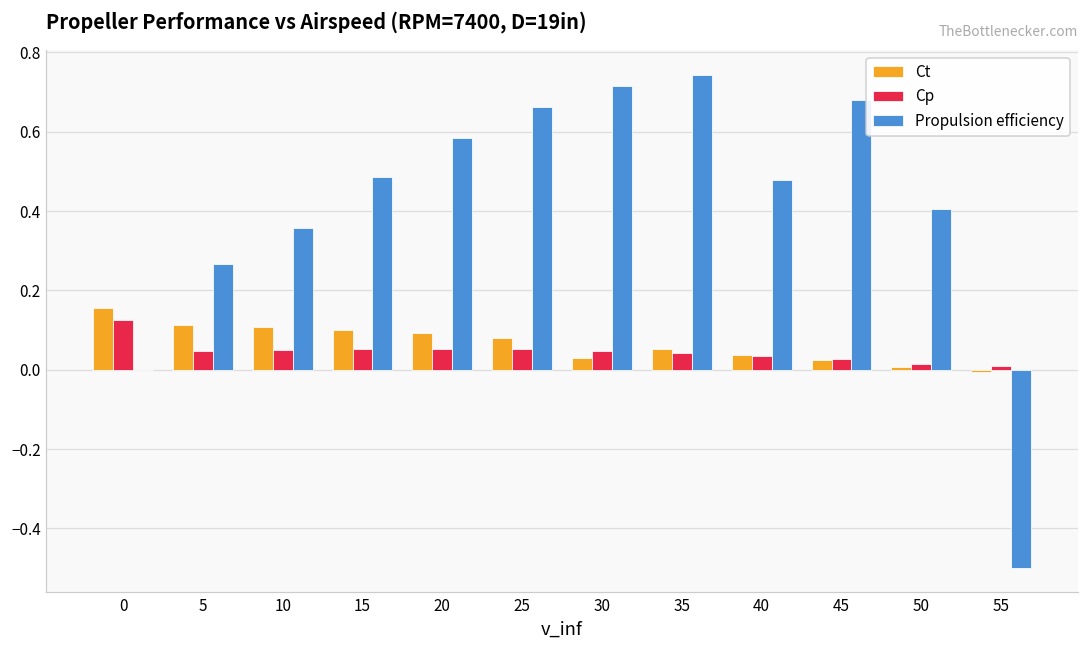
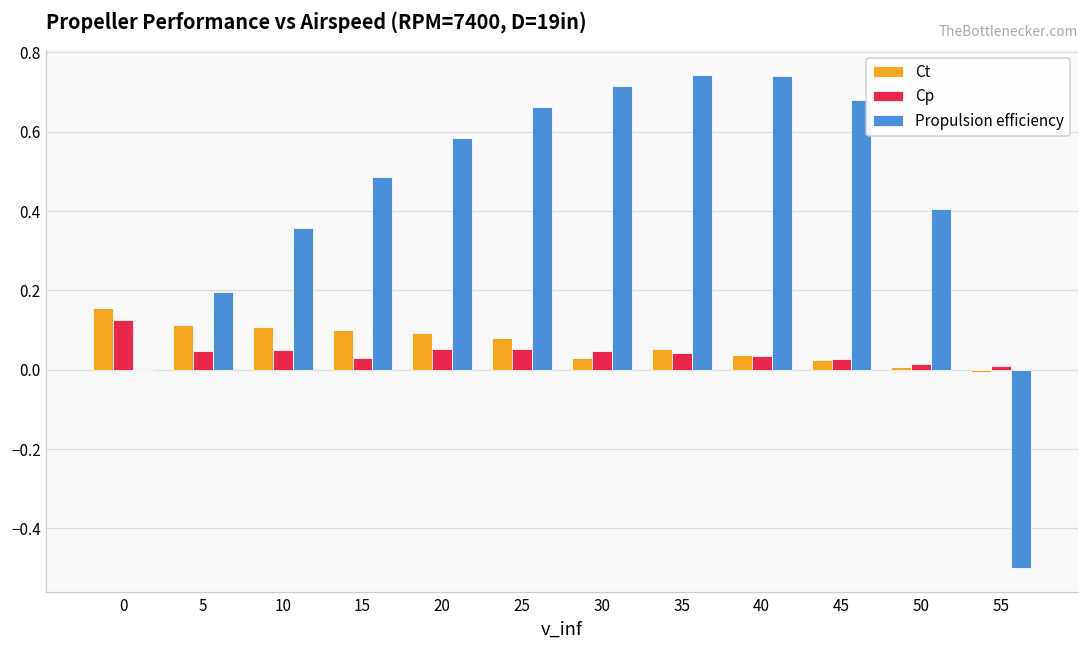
Propulsion efficiency, 5: 0.27 -> 0.20
Cp, 15: 0.05 -> 0.03
Propulsion efficiency, 40: 0.48 -> 0.74
